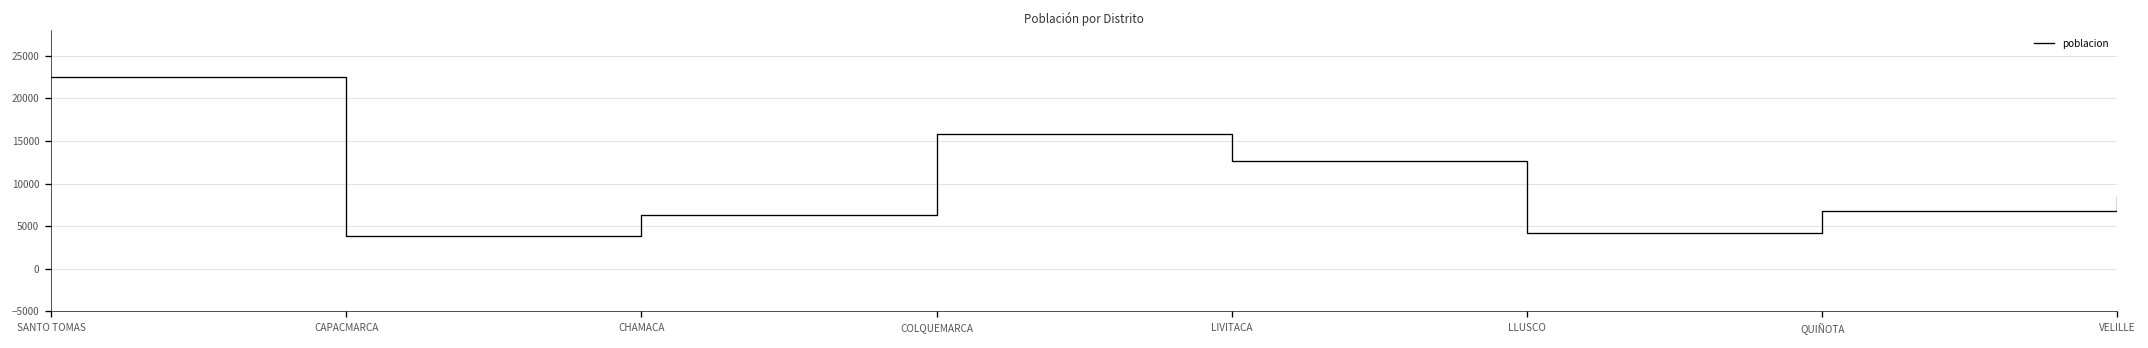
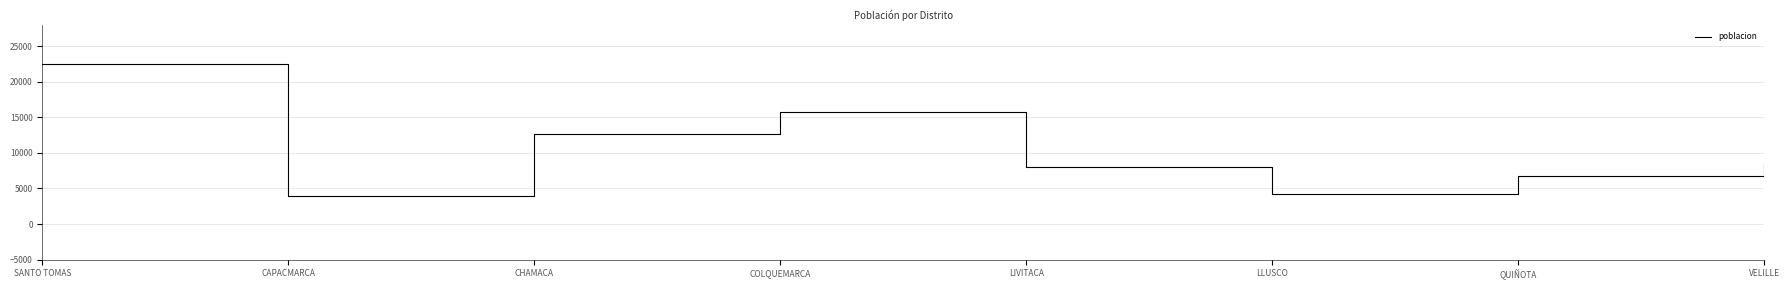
CHAMACA: 6000 -> 13000
LIVITACA: 13000 -> 8000
